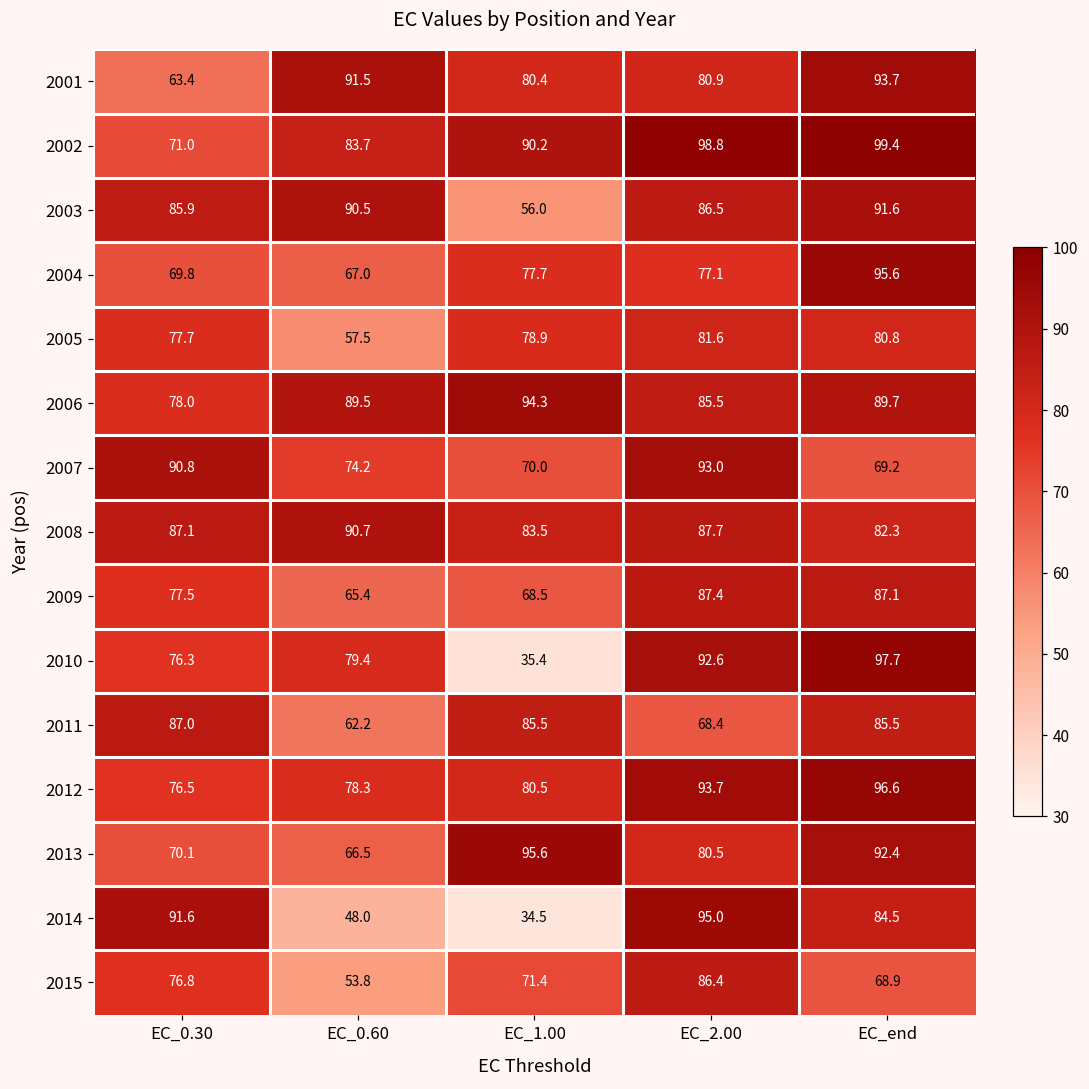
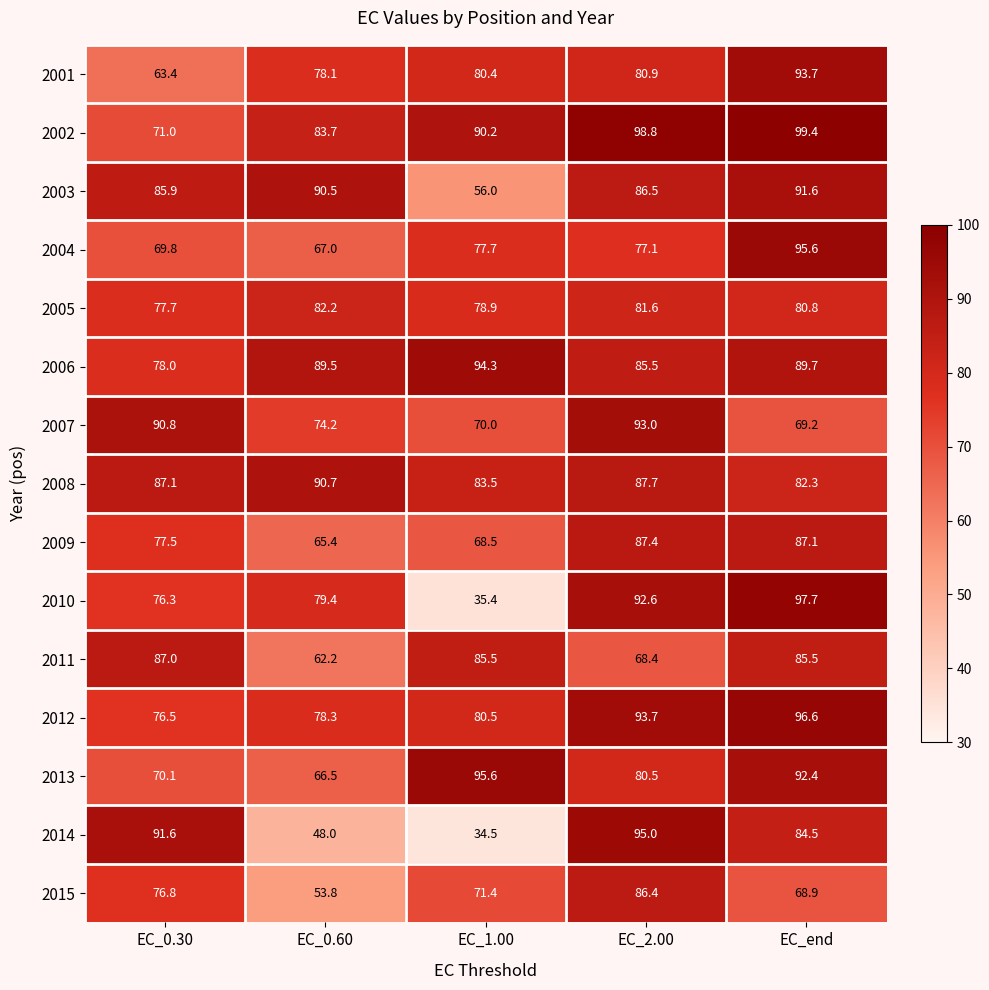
2001, EC_0.60: 91.5 -> 78.1
2005, EC_0.60: 57.5 -> 82.2
